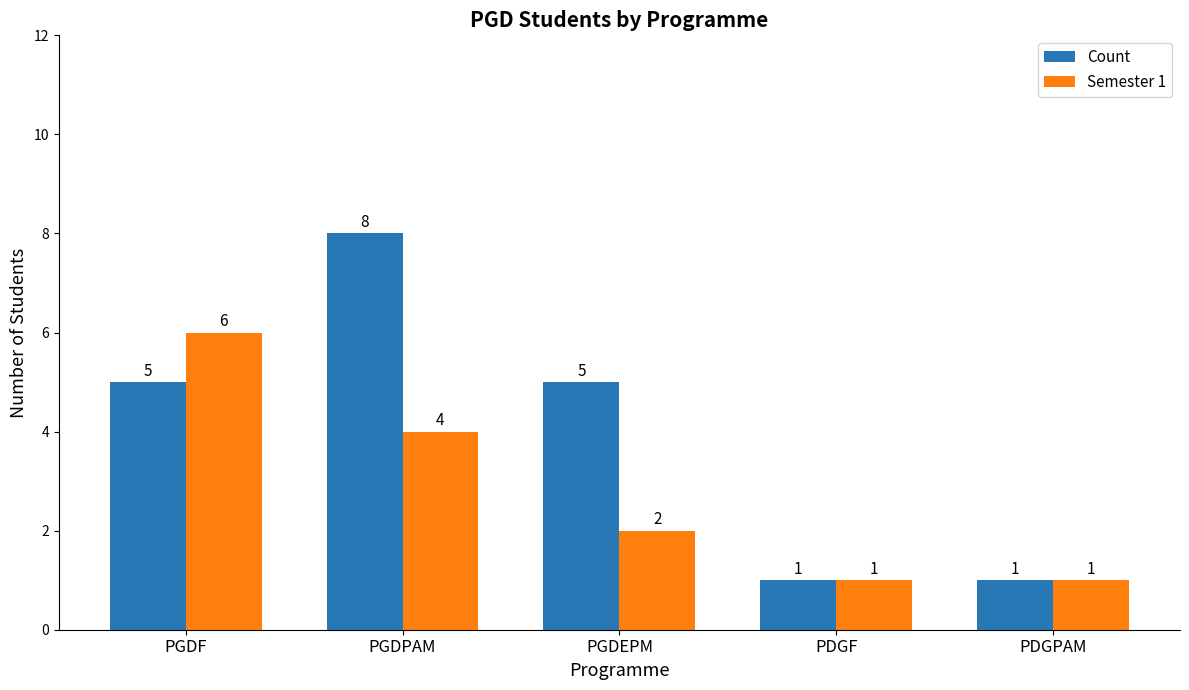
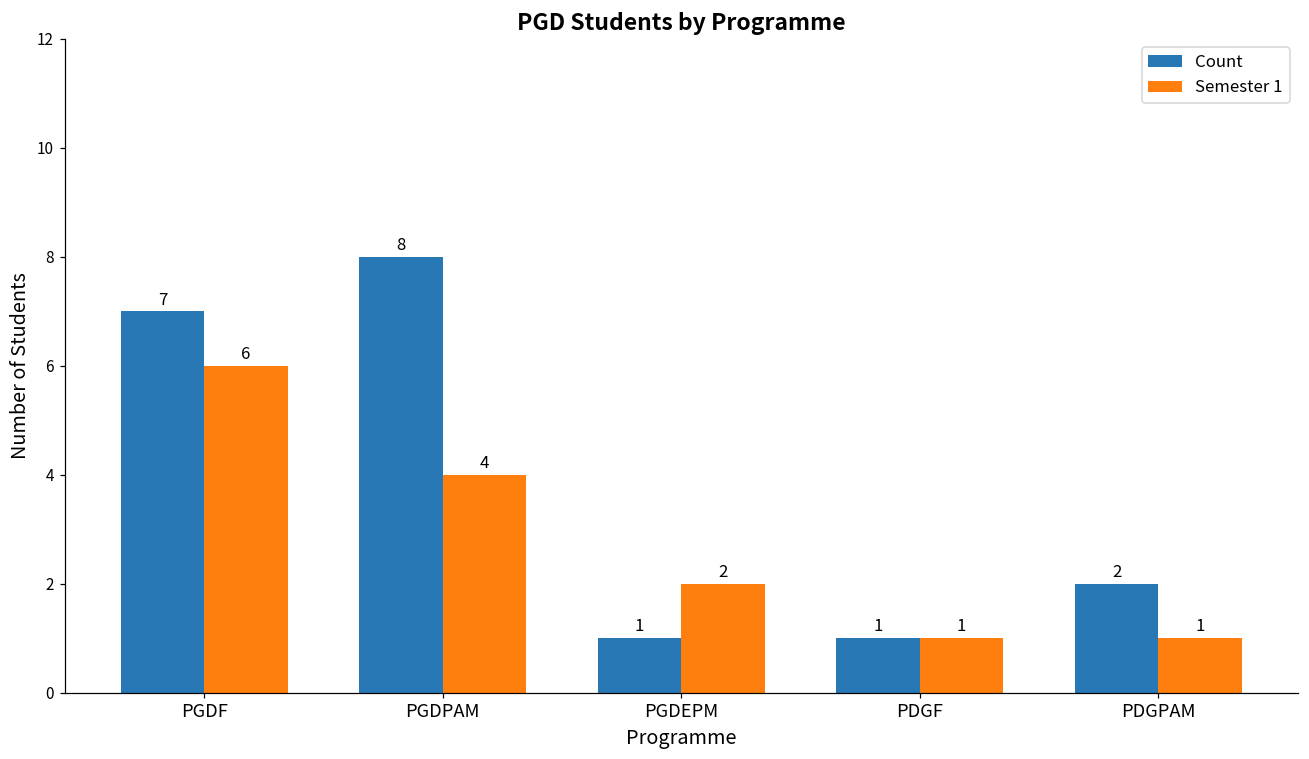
Count, PGDF: 5 -> 7
Count, PGDEPM: 5 -> 1
Count, PDGPAM: 1 -> 2
